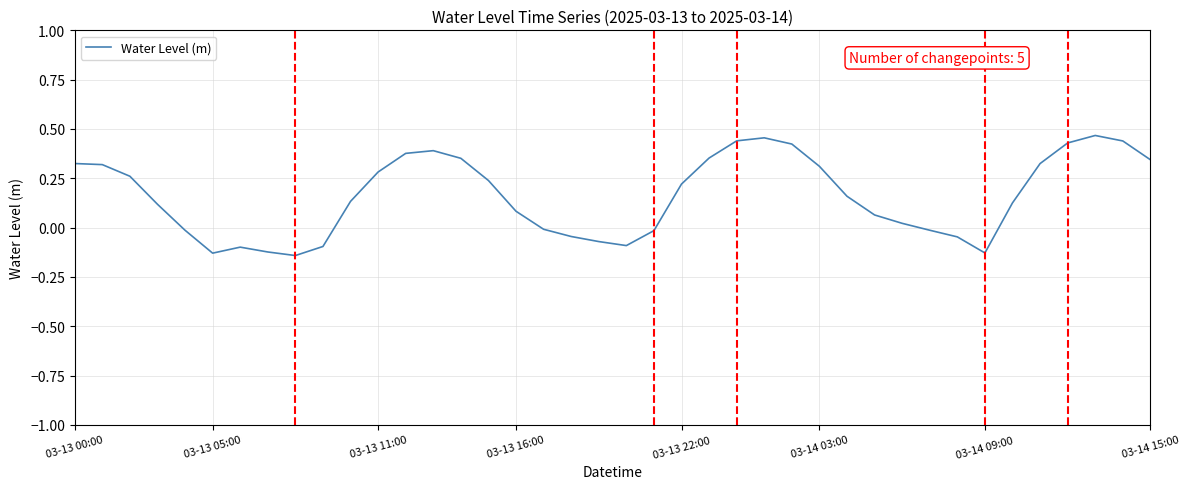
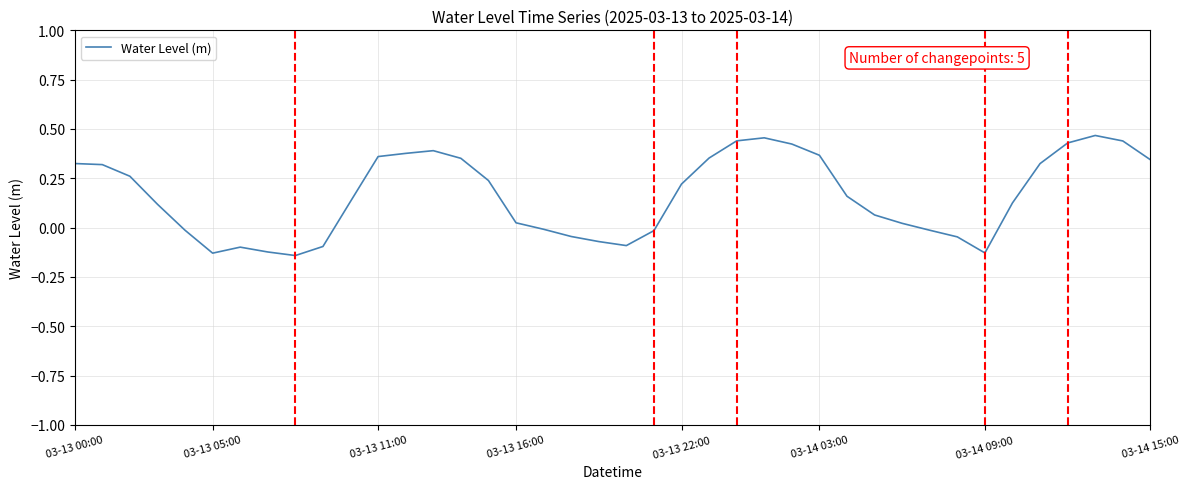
03-13 11:00: 0.28 -> 0.36
03-13 16:00: 0.08 -> 0.02
03-14 03:00: 0.31 -> 0.37
